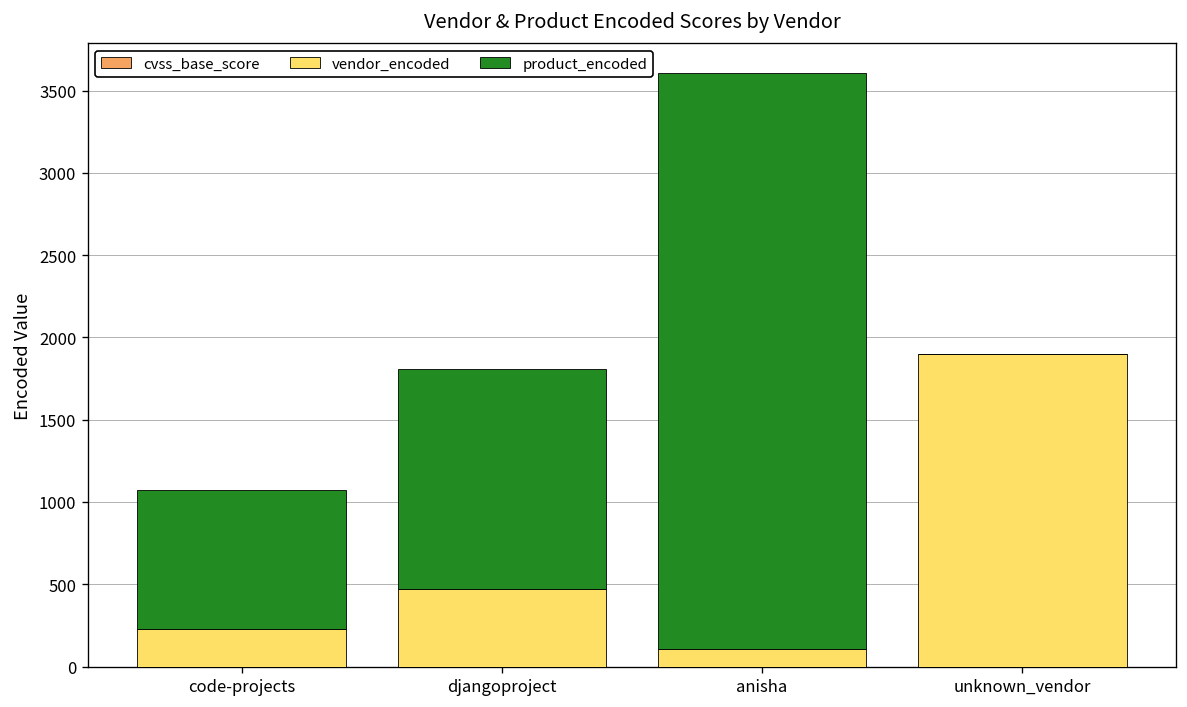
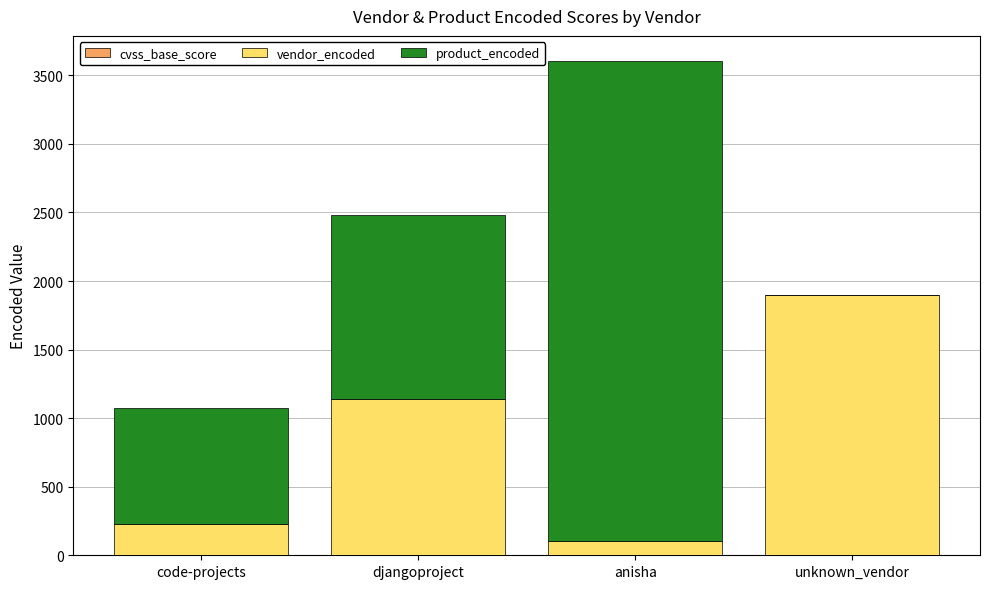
vendor_encoded, djangoproject: 470 -> 1140
